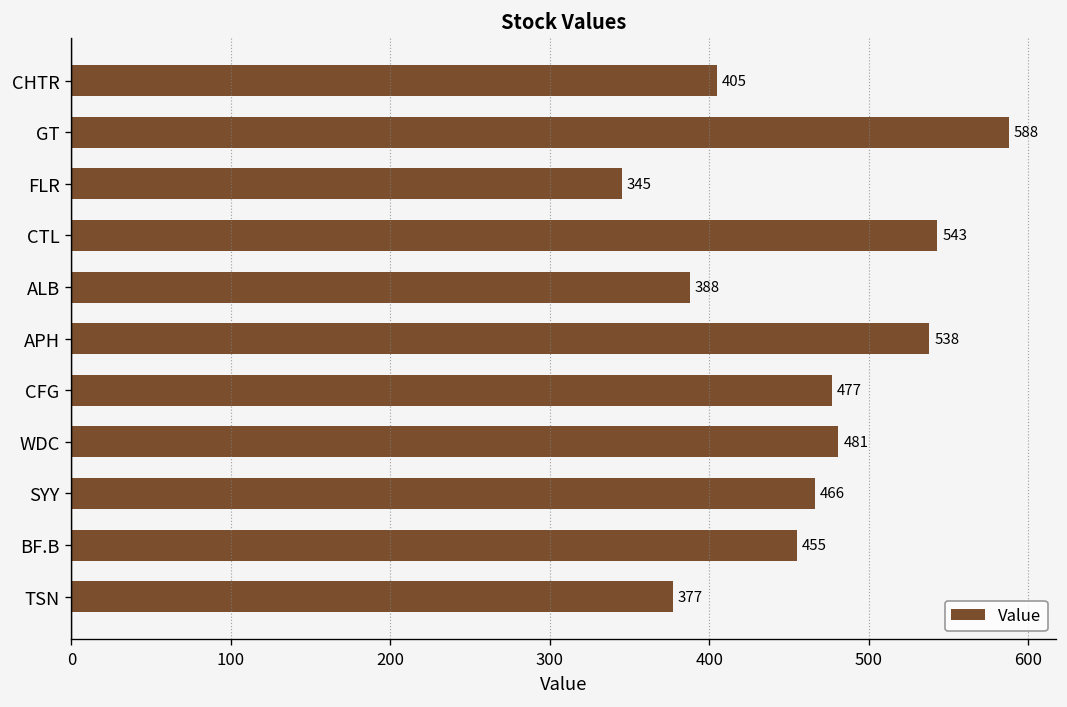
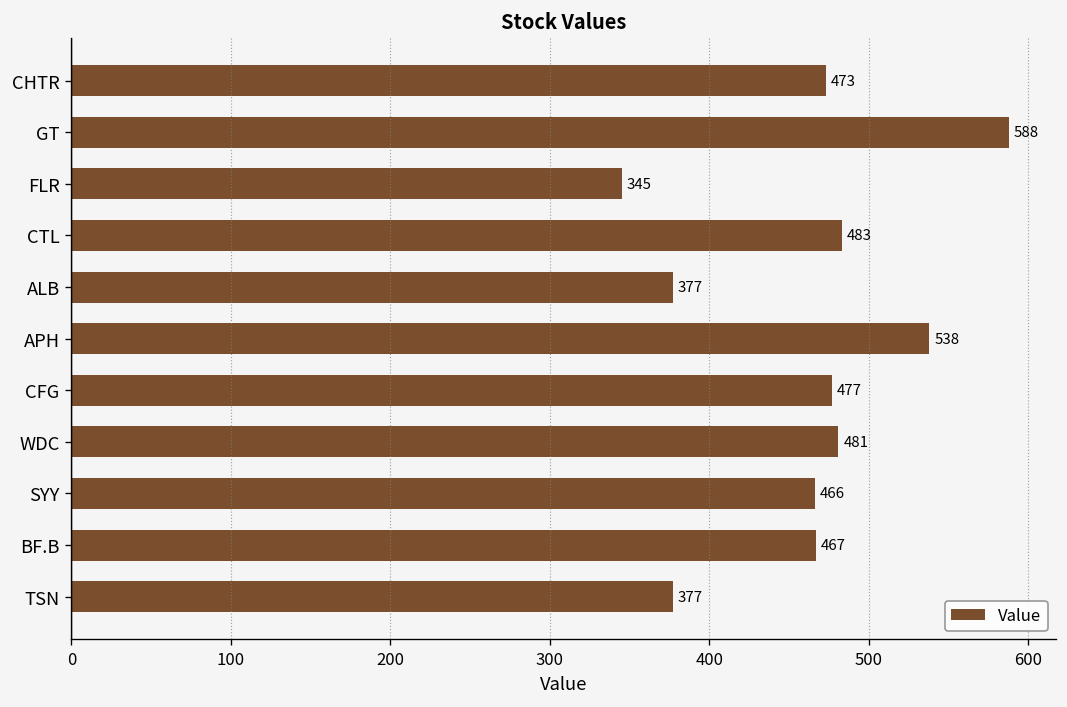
CHTR: 405 -> 473
CTL: 543 -> 483
ALB: 388 -> 377
BF.B: 455 -> 467
